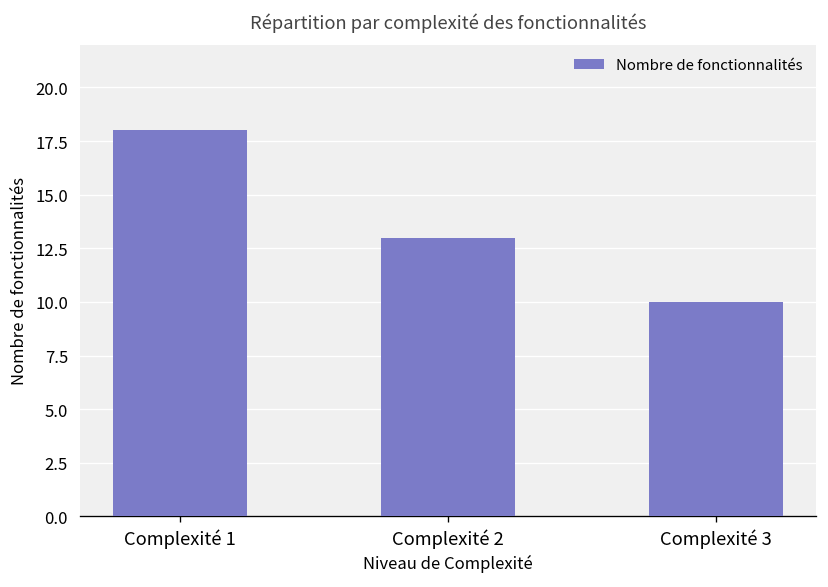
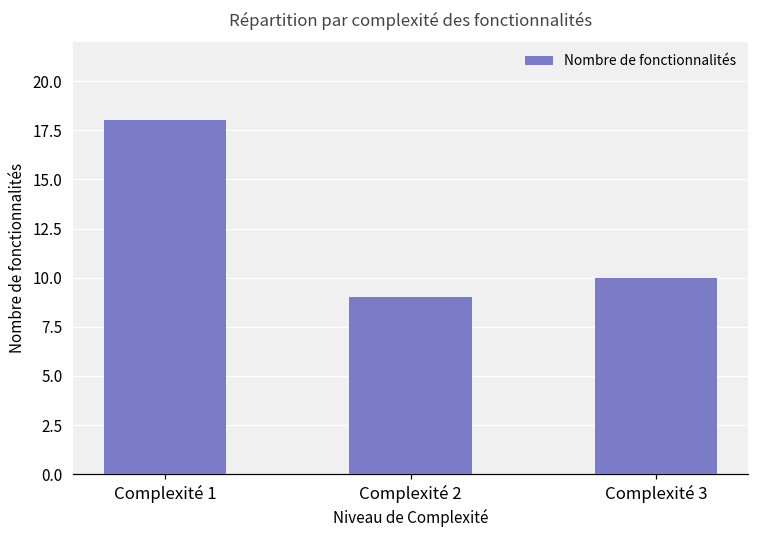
Complexité 2: 13 -> 9
